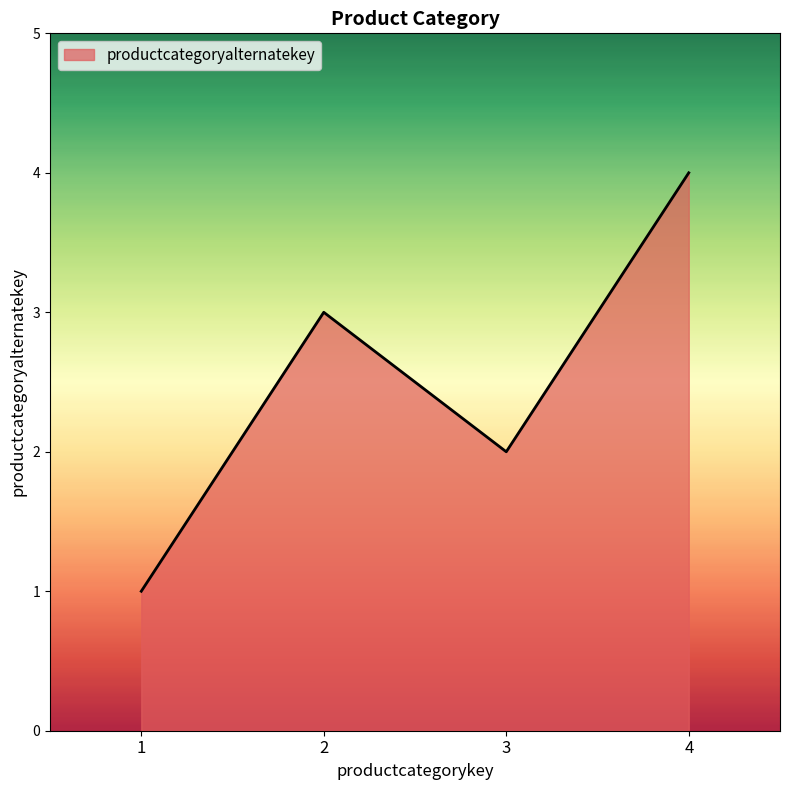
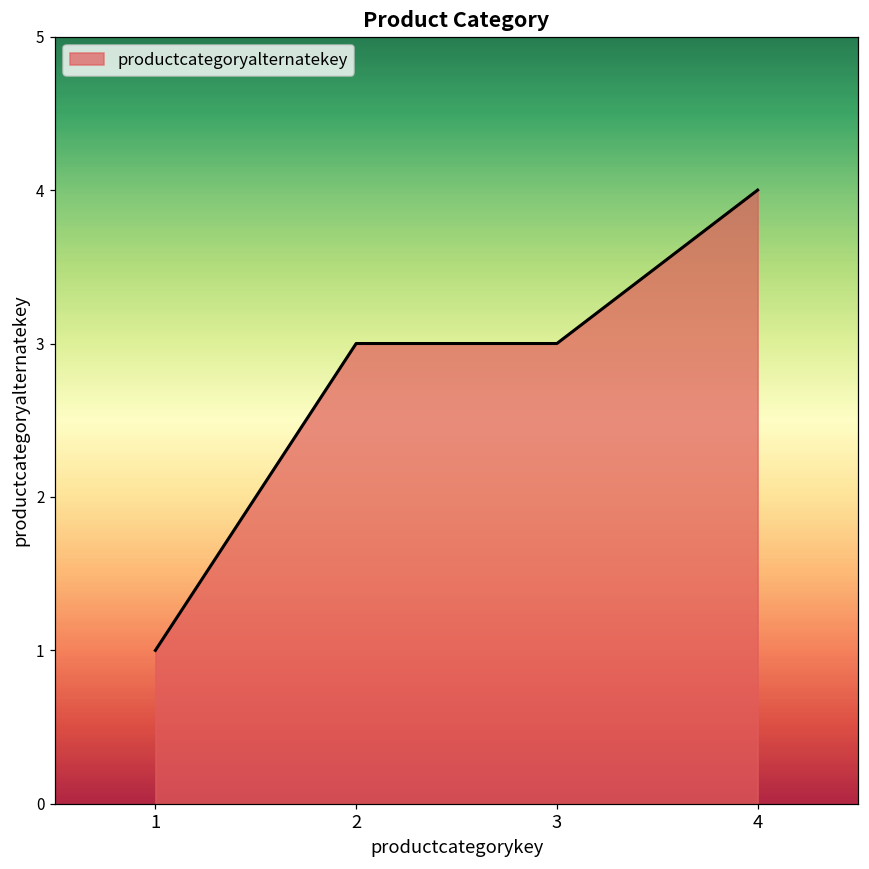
3: 2 -> 3
